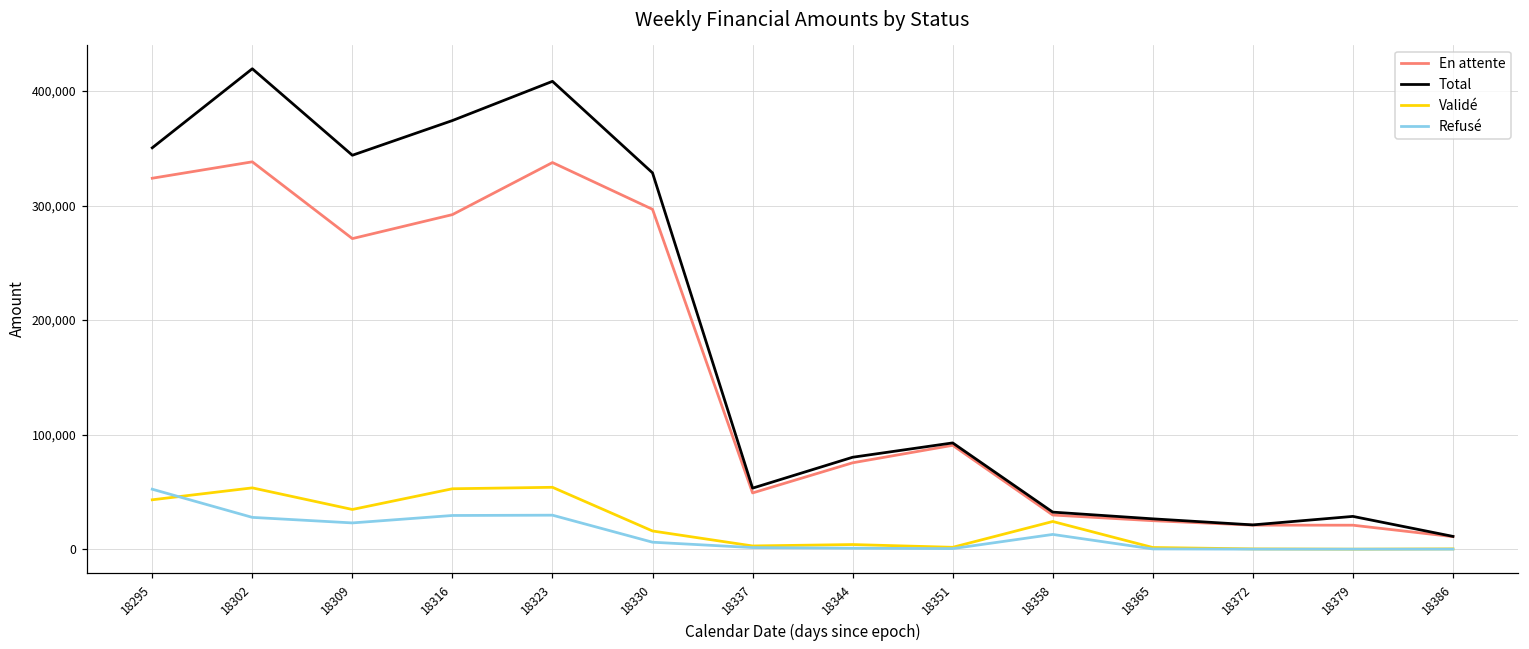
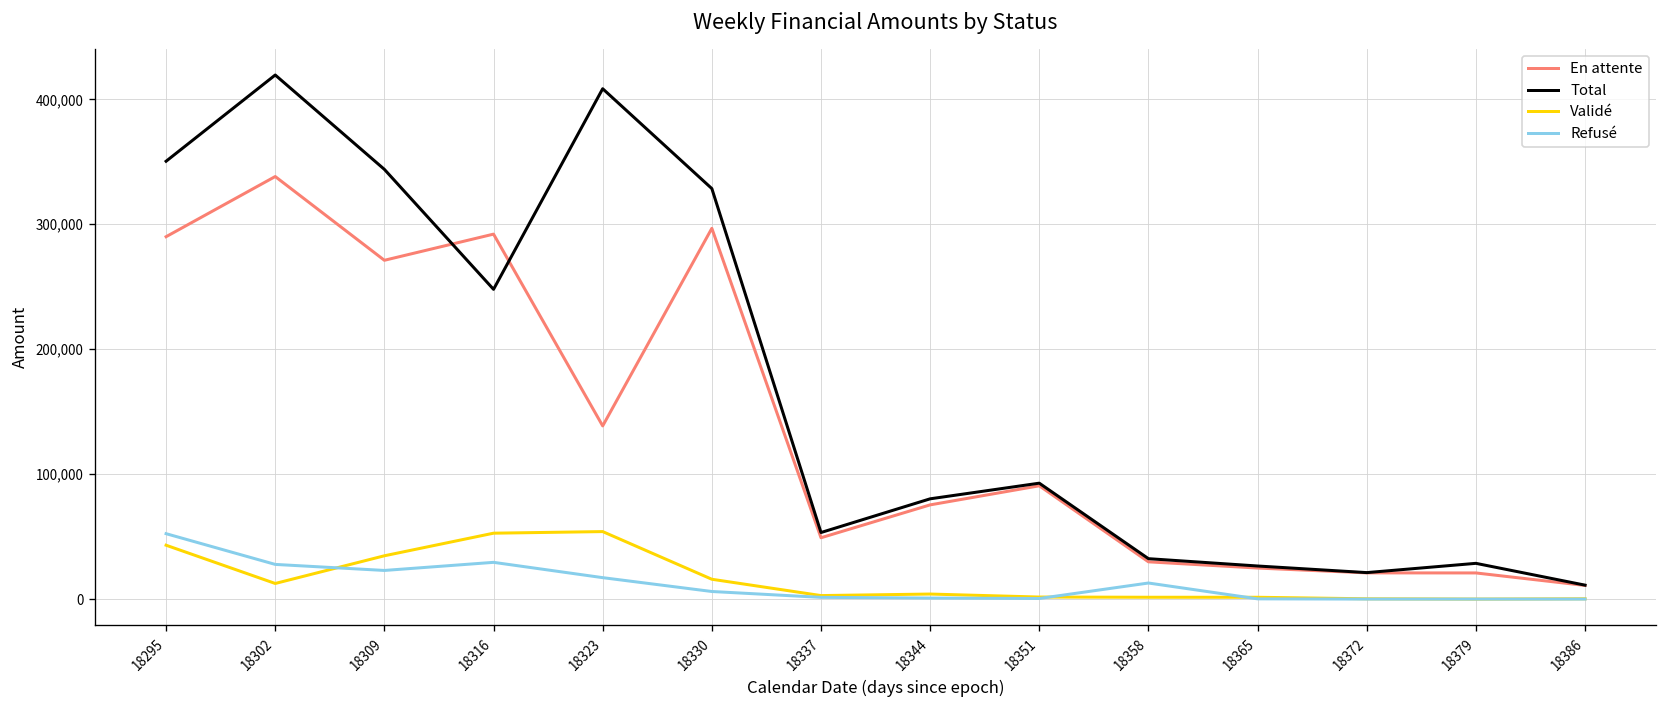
En attente, 18295: 324,000 -> 290,000
Validé, 18302: 54,000 -> 12,000
Total, 18316: 374,000 -> 248,000
En attente, 18323: 338,000 -> 139,000
Refusé, 18323: 30,000 -> 17,000
Validé, 18358: 24,000 -> 1,000
